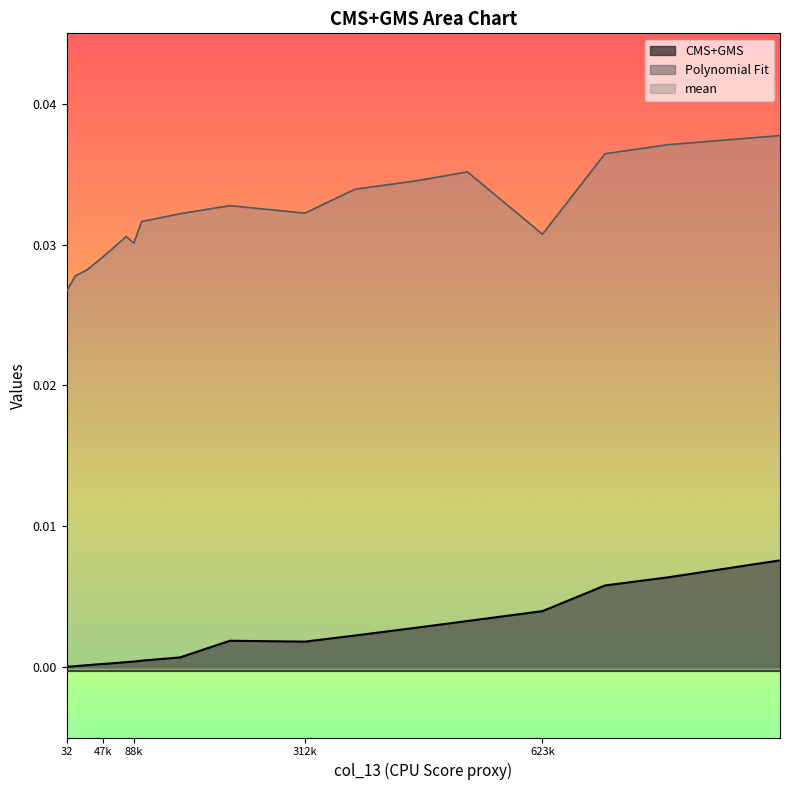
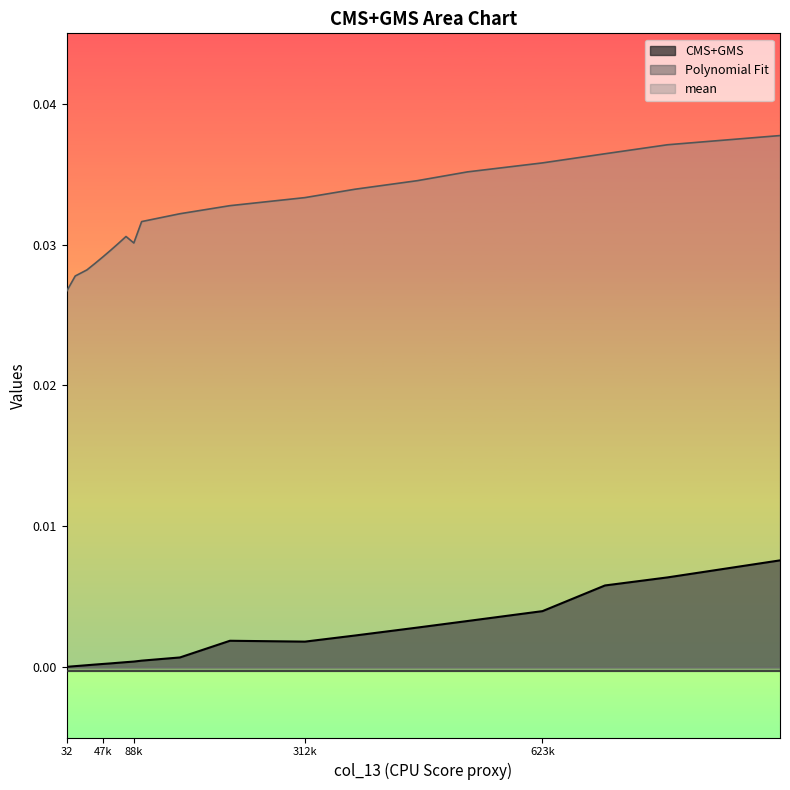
mean, 312k: 0.0322 -> 0.0333
mean, 623k: 0.0307 -> 0.0358
